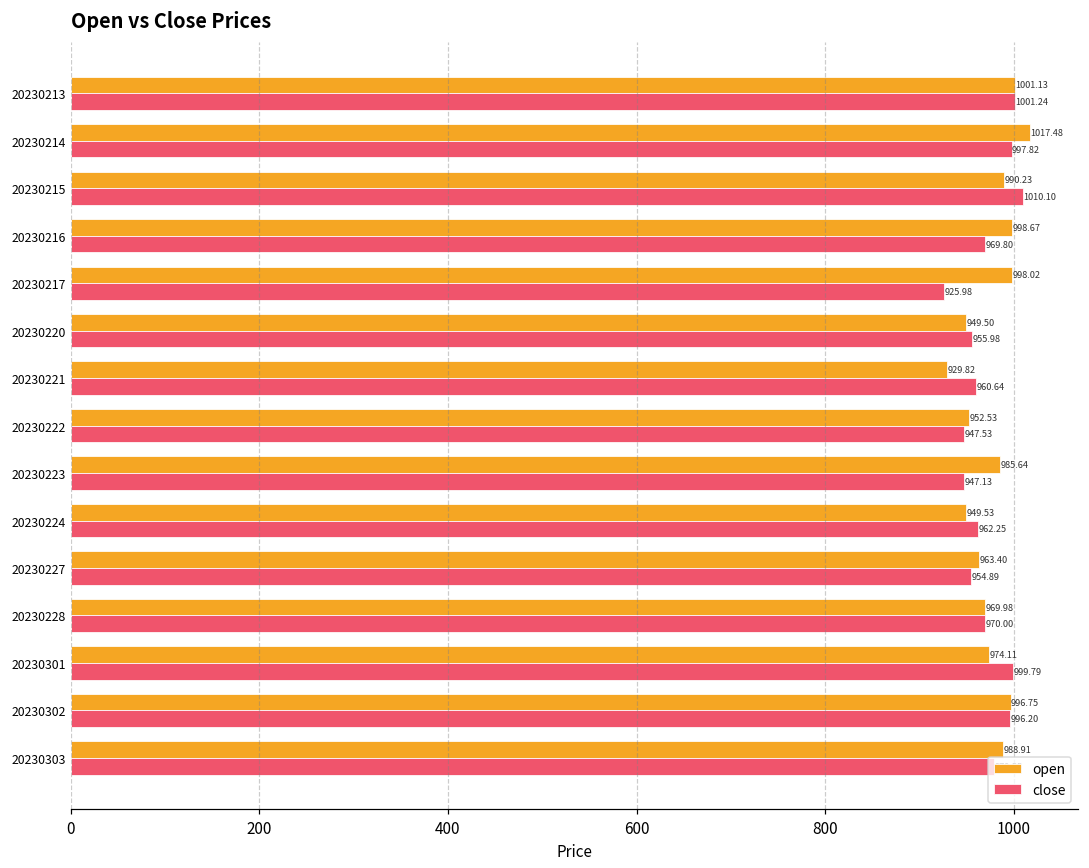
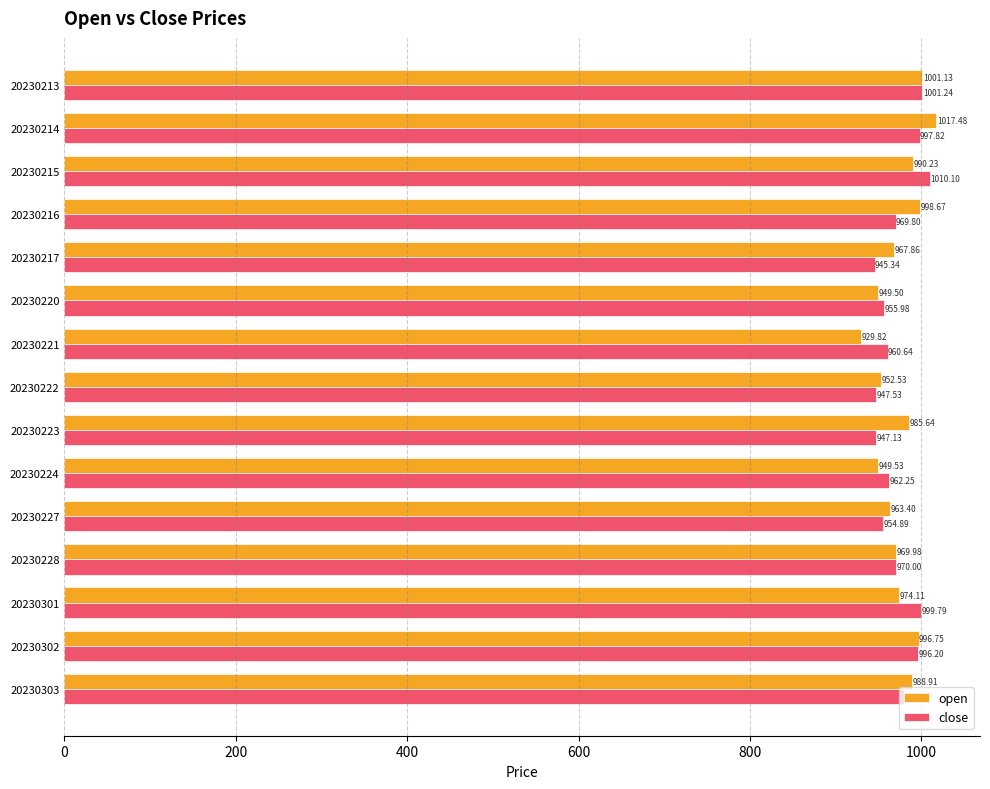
open, 20230217: 998.02 -> 967.86
close, 20230217: 925.98 -> 945.34
